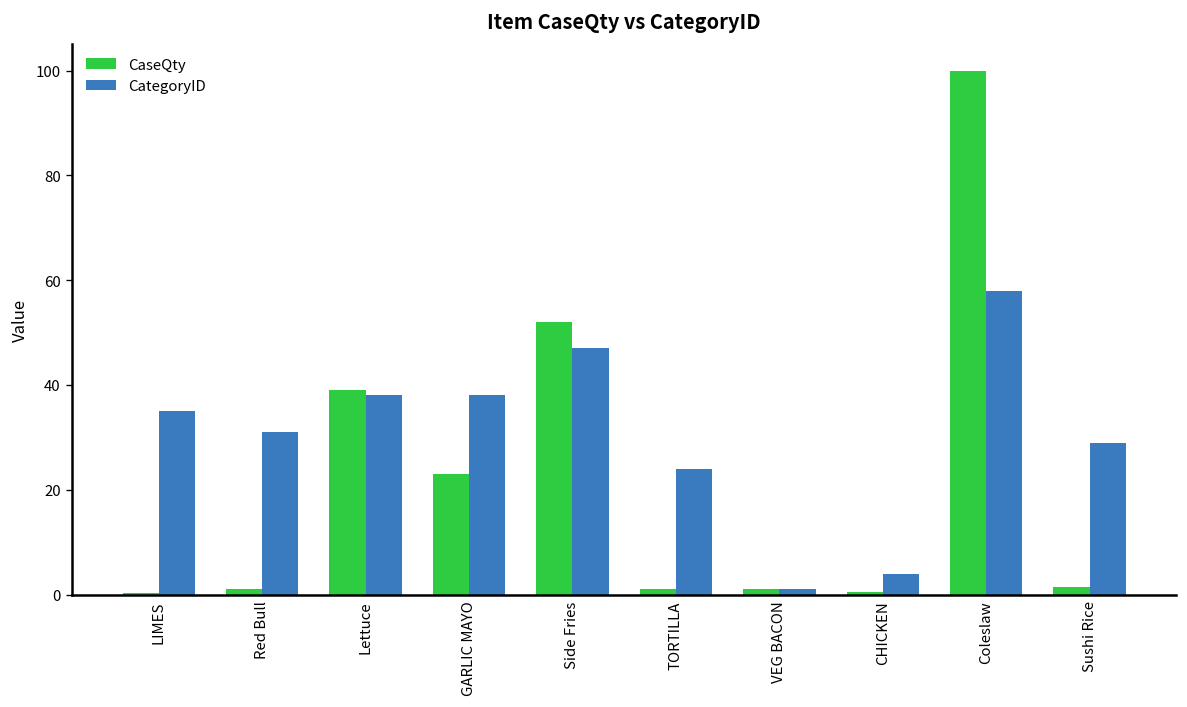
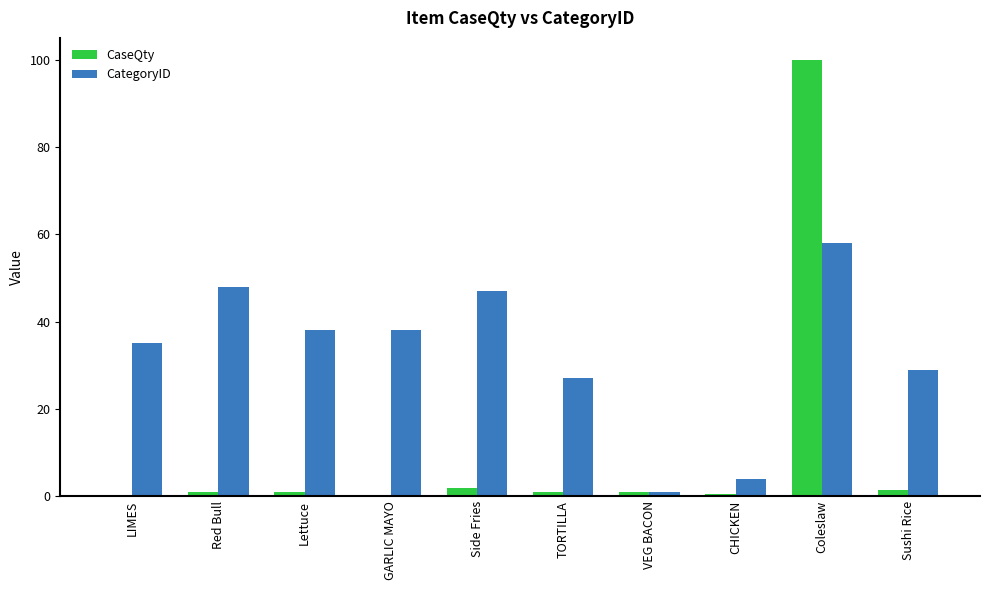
CategoryID, Red Bull: 31 -> 48
CaseQty, Lettuce: 39 -> 1
CaseQty, GARLIC MAYO: 23 -> 0
CaseQty, Side Fries: 52 -> 2
CategoryID, TORTILLA: 24 -> 27
